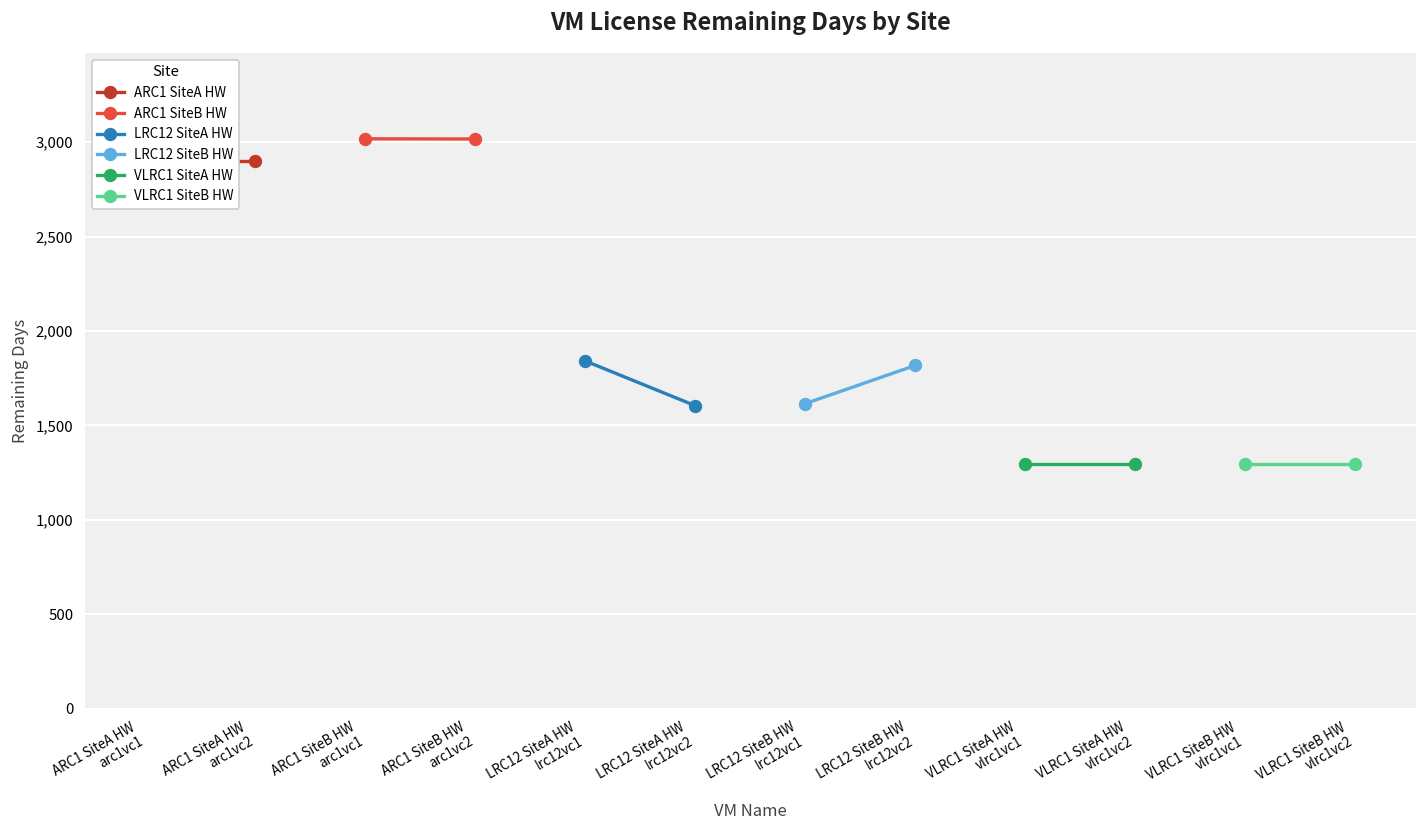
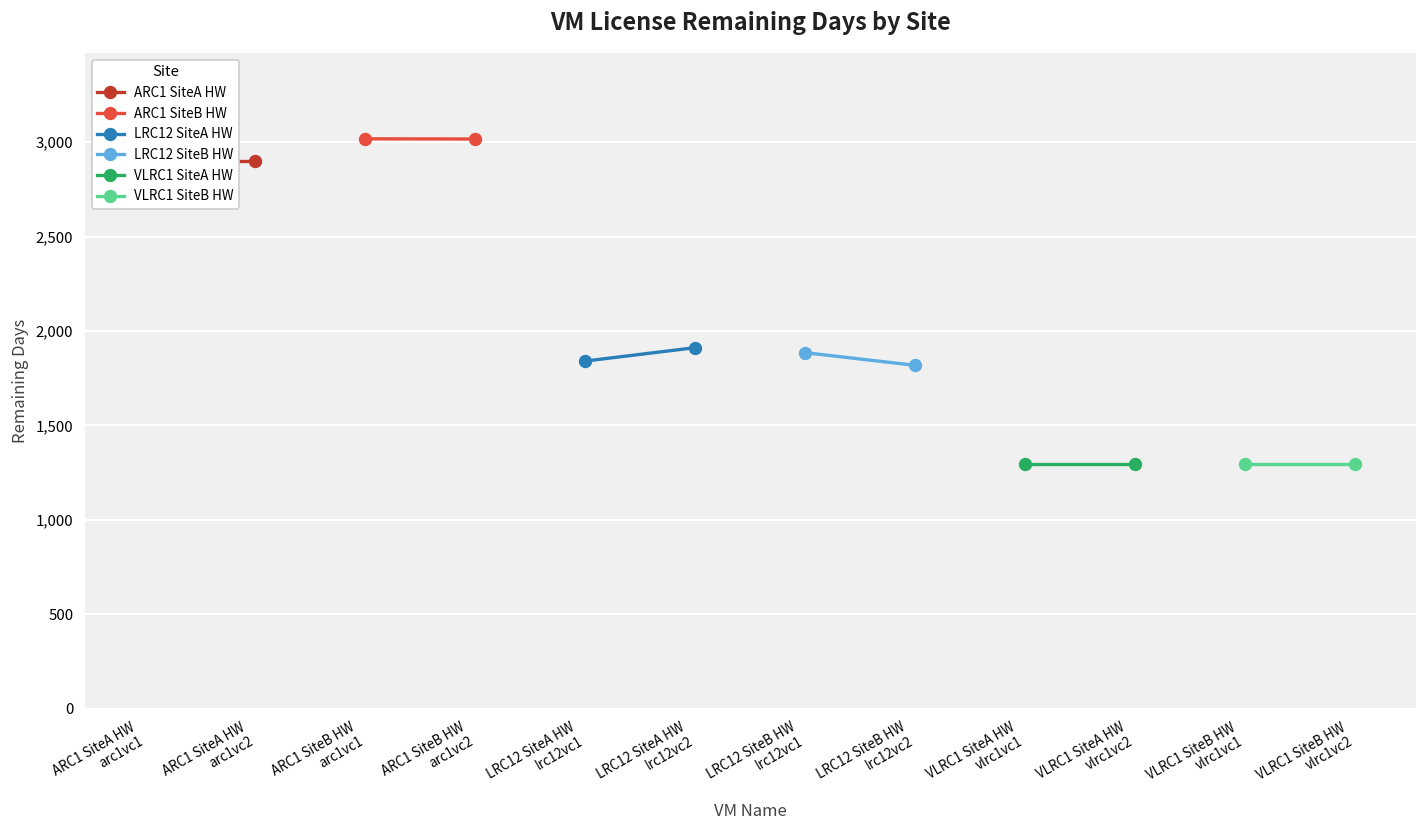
LRC12 SiteA HW, LRC12 SiteA HW lrc12vc2: 1,600 -> 1,910
LRC12 SiteB HW, LRC12 SiteB HW lrc12vc1: 1,620 -> 1,890
